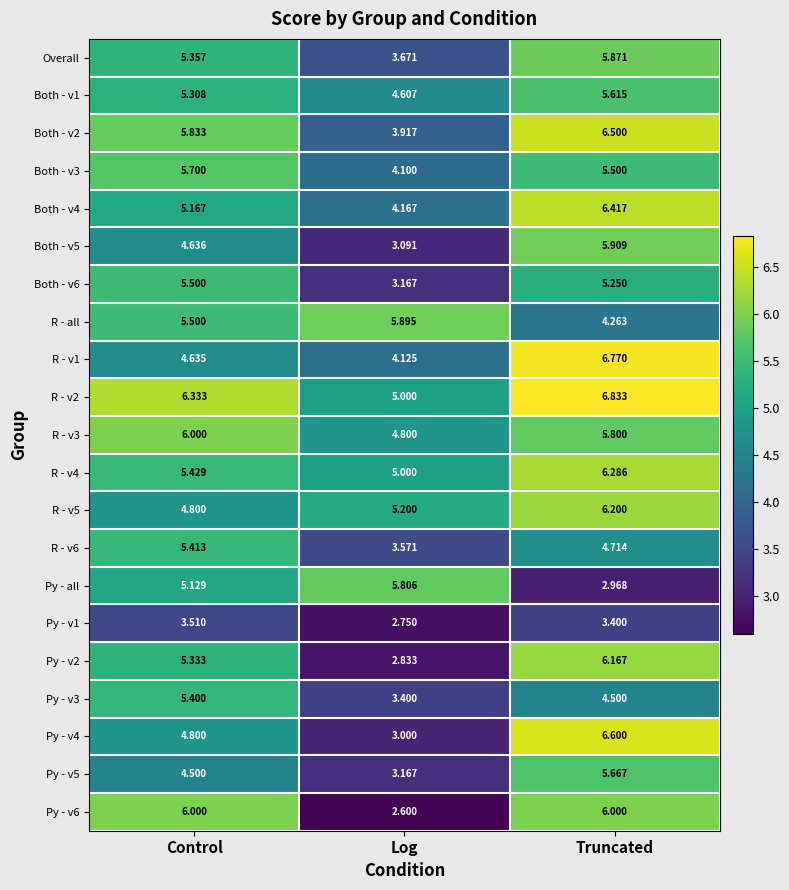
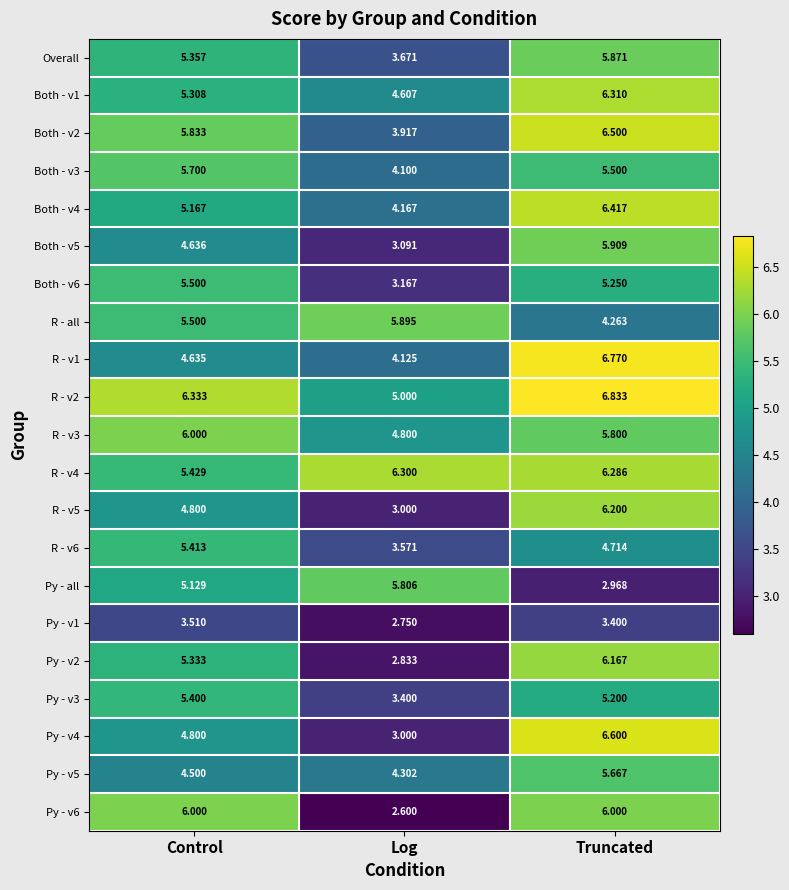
Both - v1, Truncated: 5.615 -> 6.310
R - v4, Log: 5.000 -> 6.300
R - v5, Log: 5.200 -> 3.000
Py - v3, Truncated: 4.500 -> 5.200
Py - v5, Log: 3.167 -> 4.302
